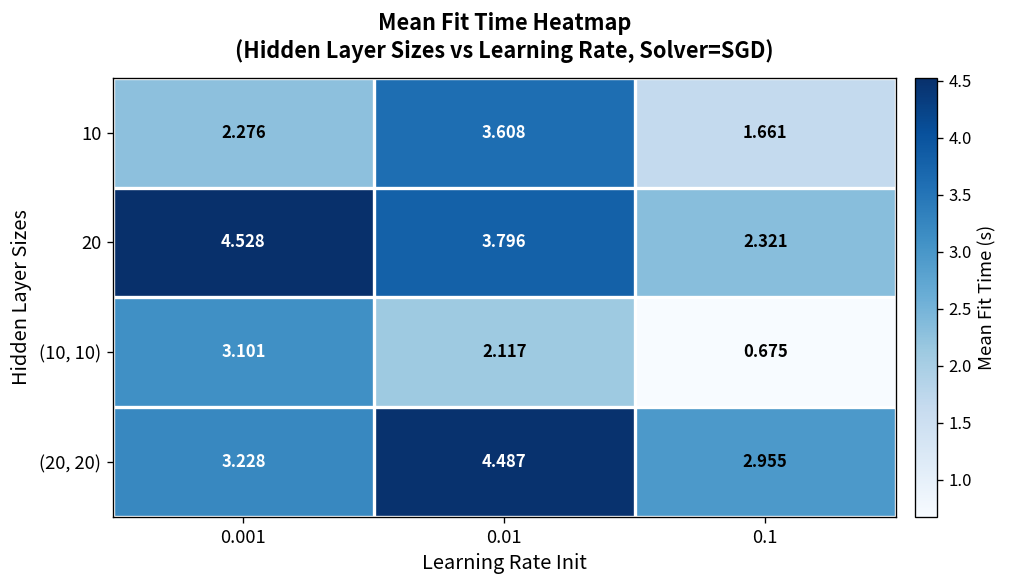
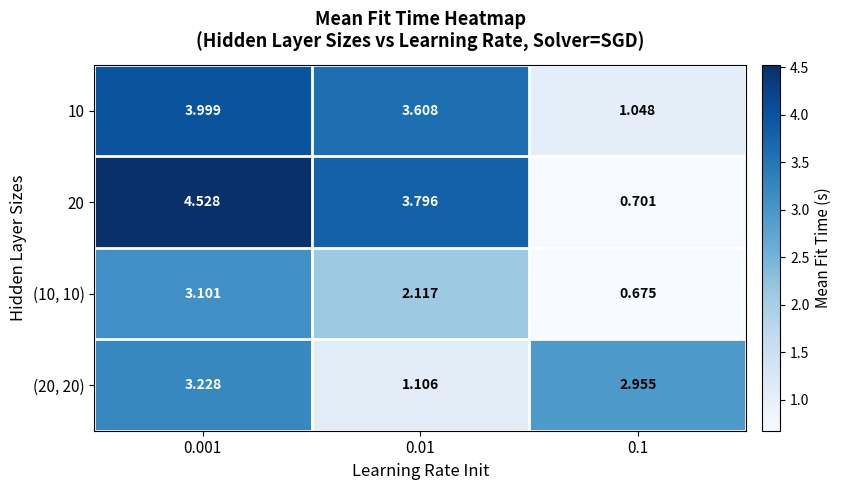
10, 0.001: 2.276 -> 3.999
10, 0.1: 1.661 -> 1.048
20, 0.1: 2.321 -> 0.701
(20, 20), 0.01: 4.487 -> 1.106
